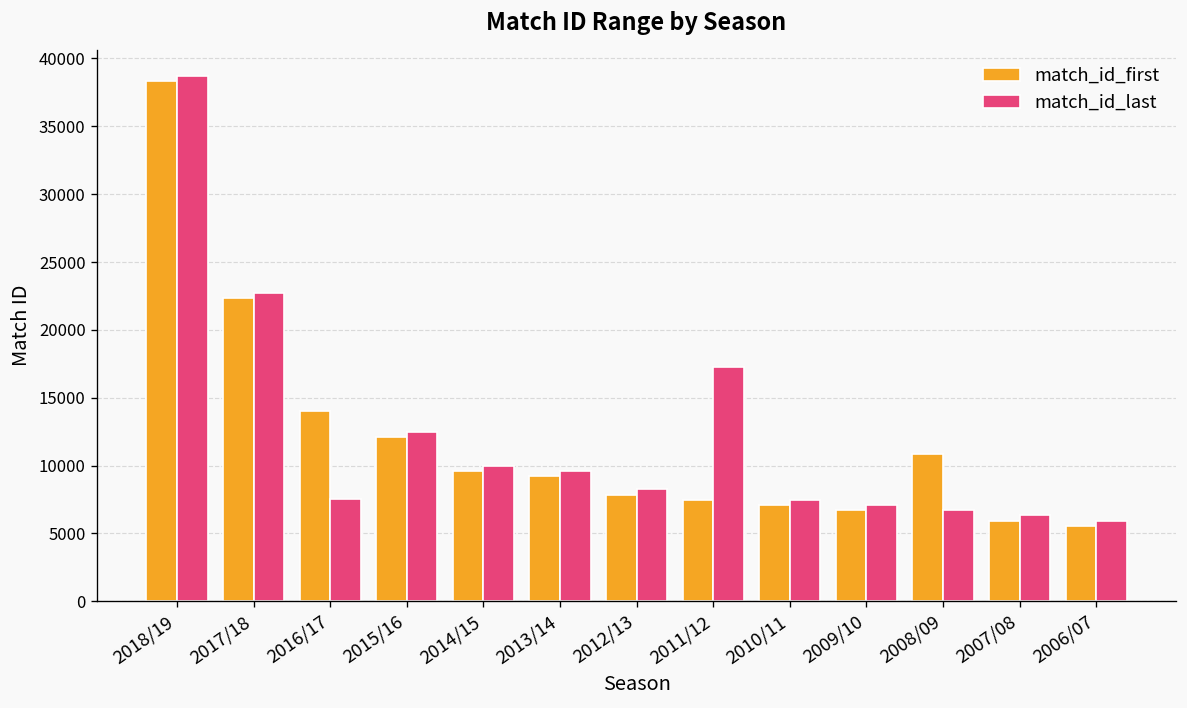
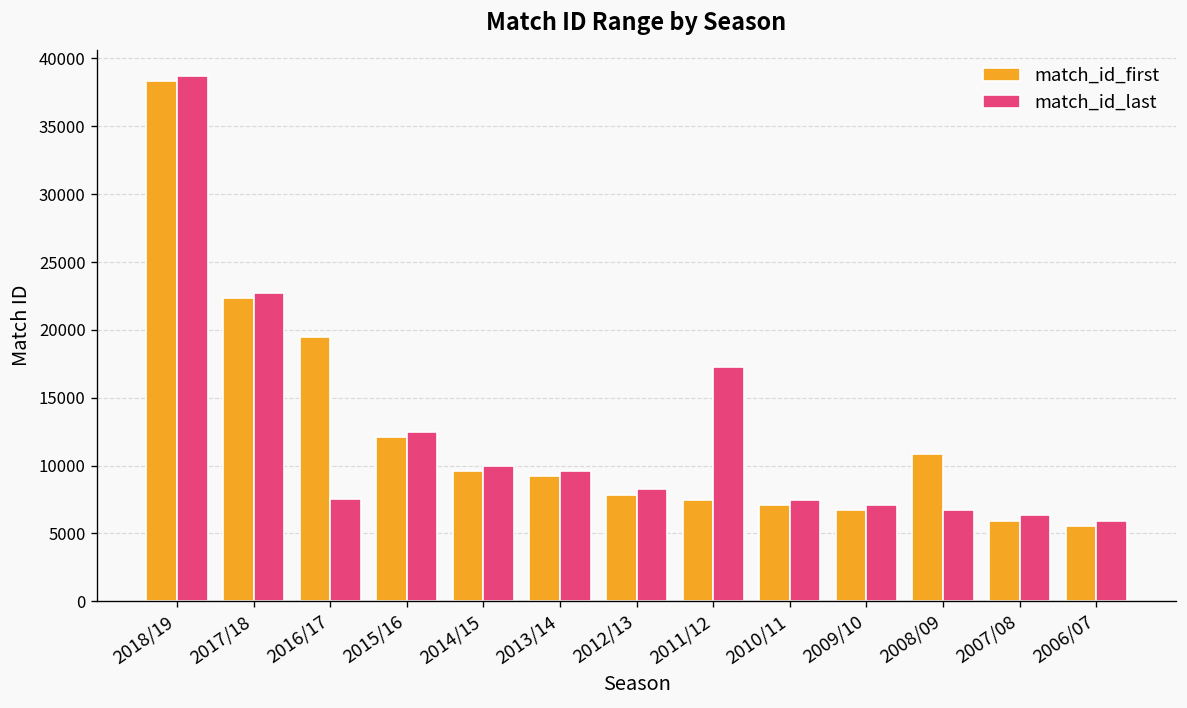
match_id_first, 2016/17: 14000 -> 19500
